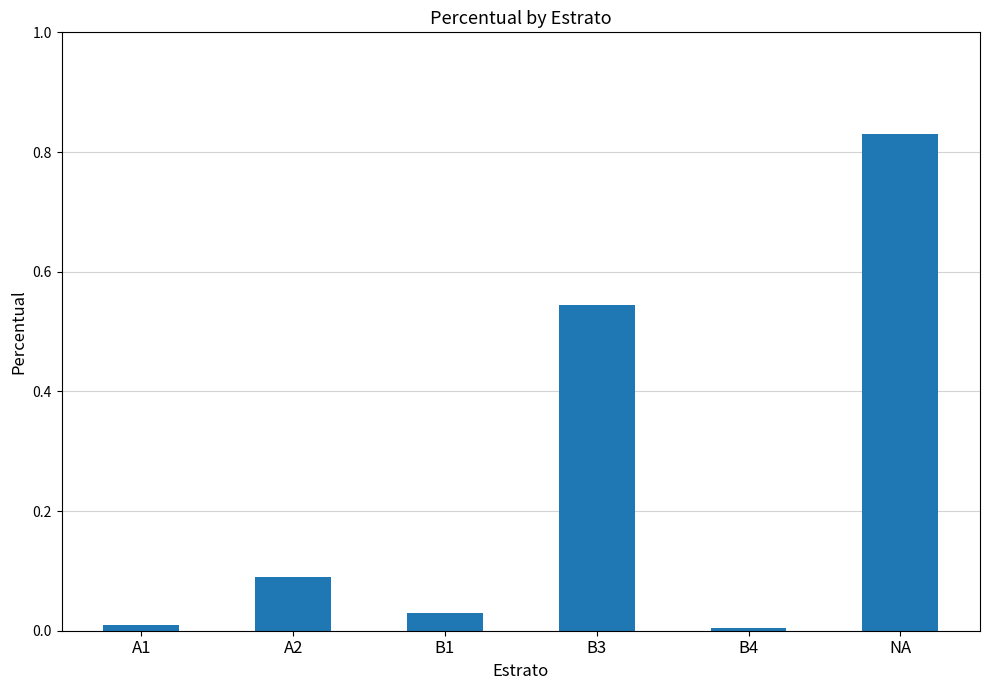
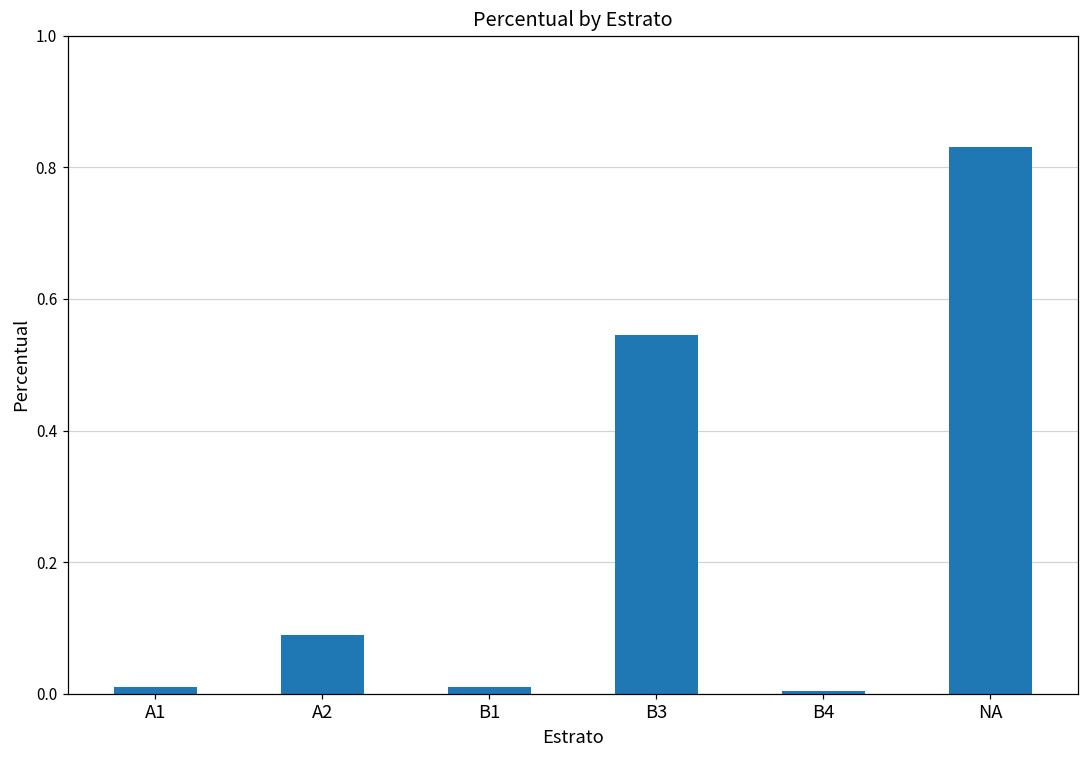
B1: 0.03 -> 0.01
